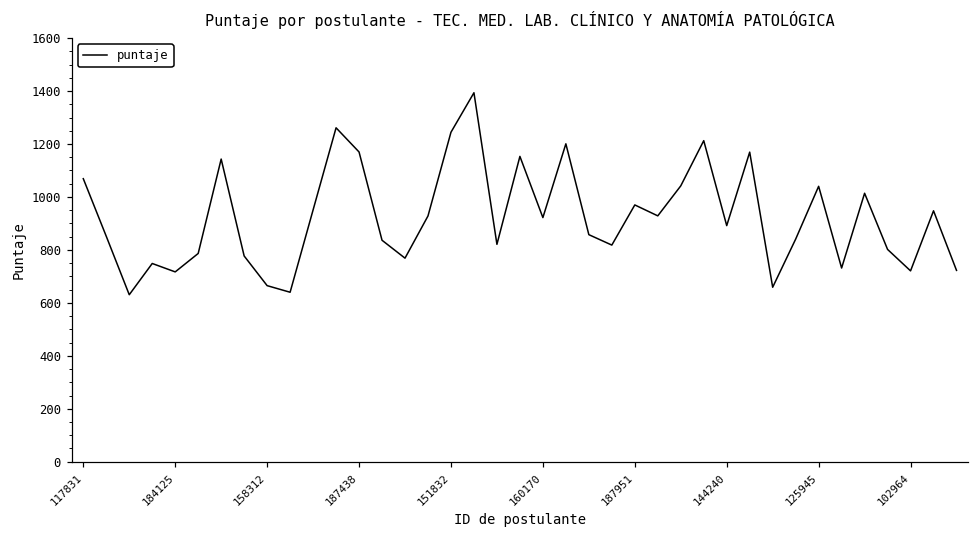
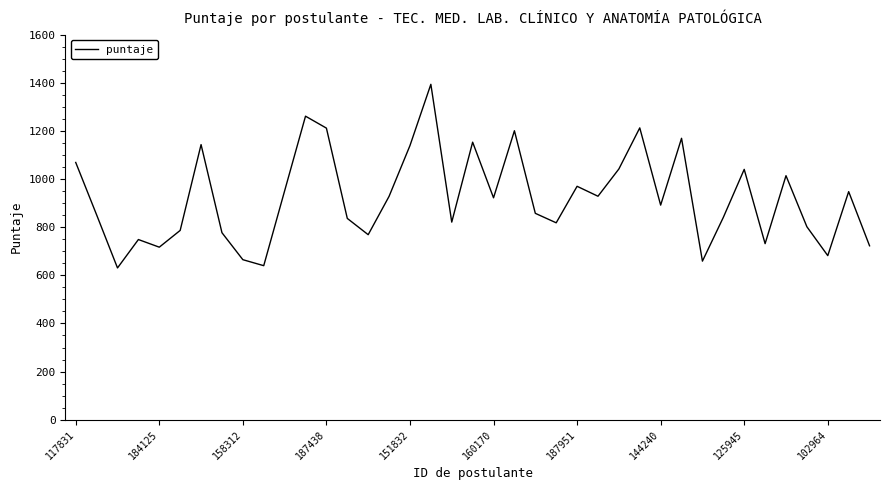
187438: 1170 -> 1210
151832: 1240 -> 1140
102964: 720 -> 680
